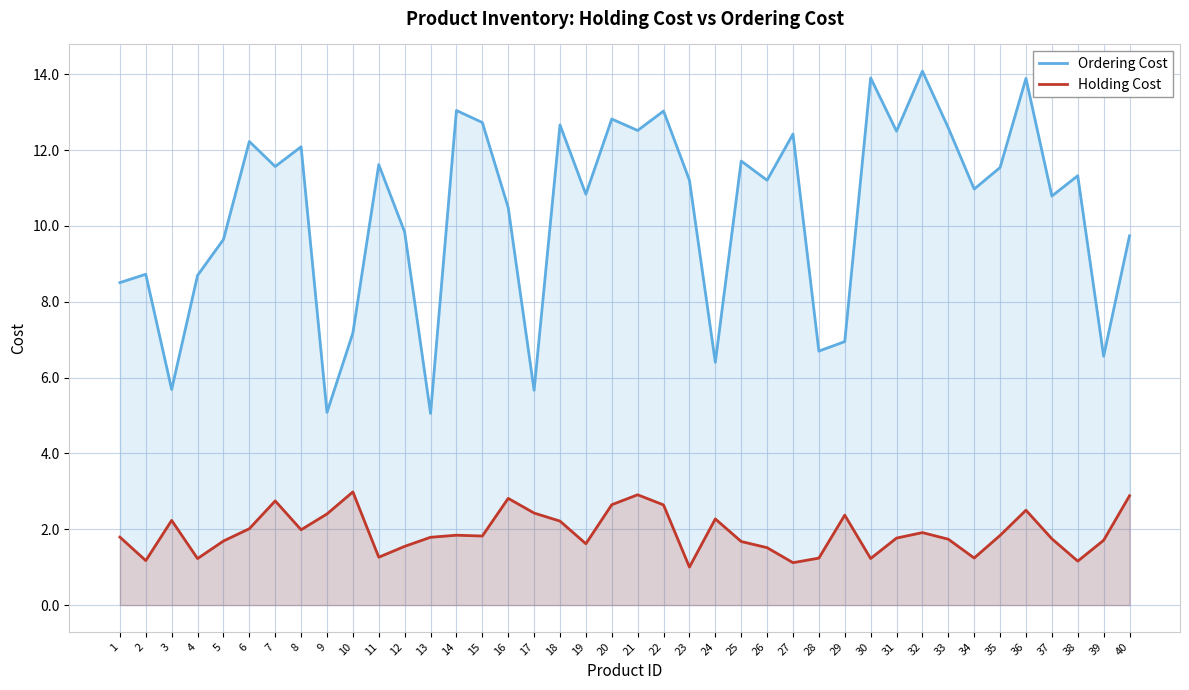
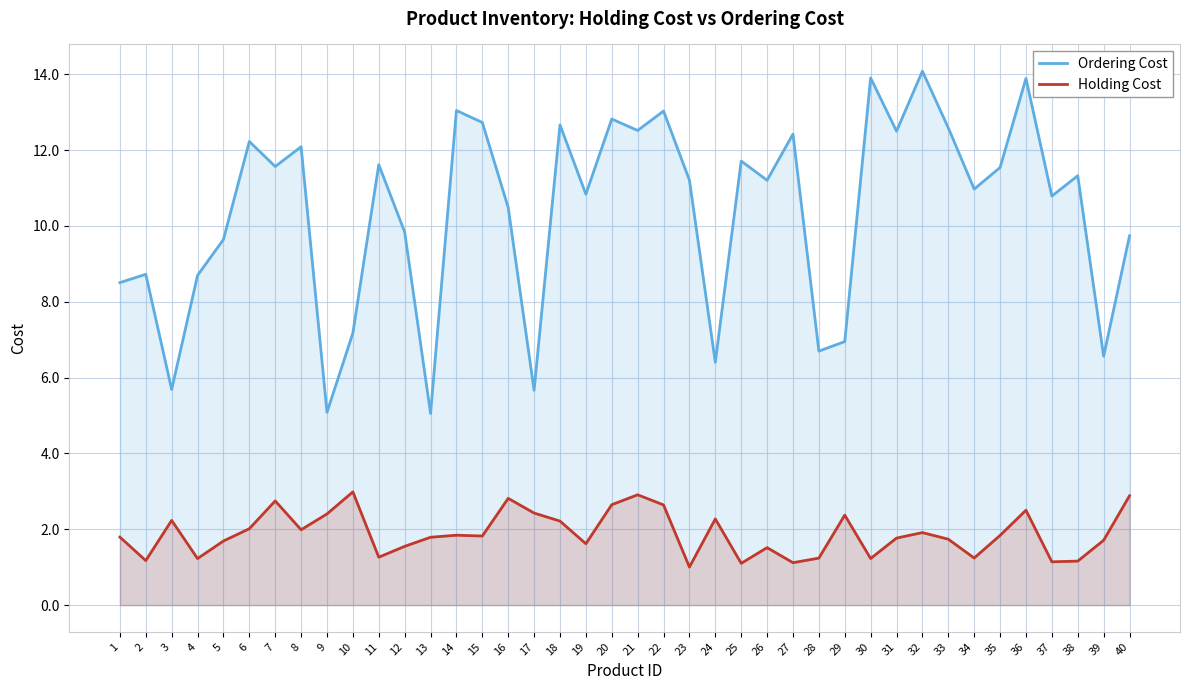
Holding Cost, 25: 1.7 -> 1.1
Holding Cost, 37: 1.7 -> 1.1
